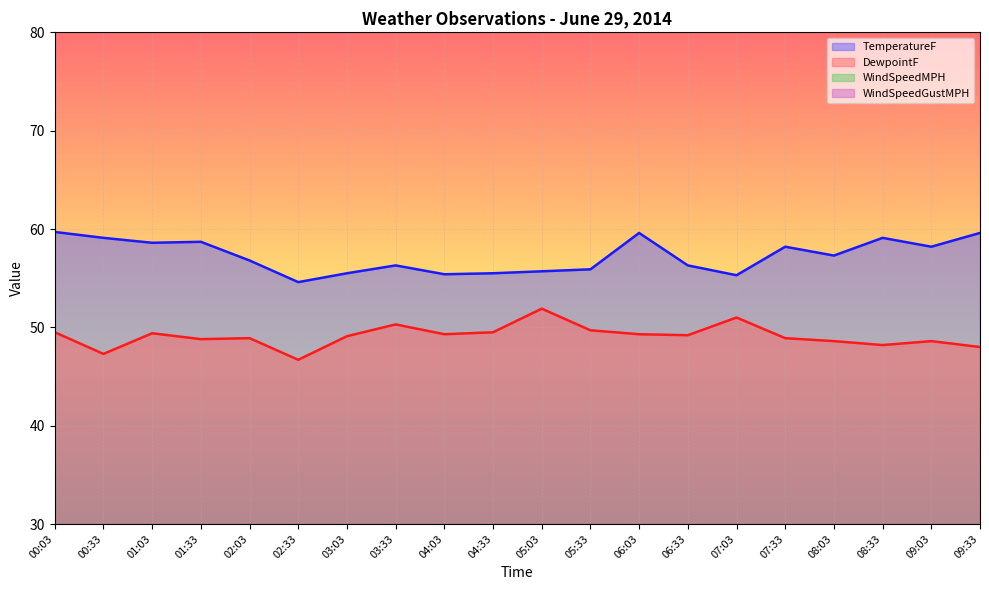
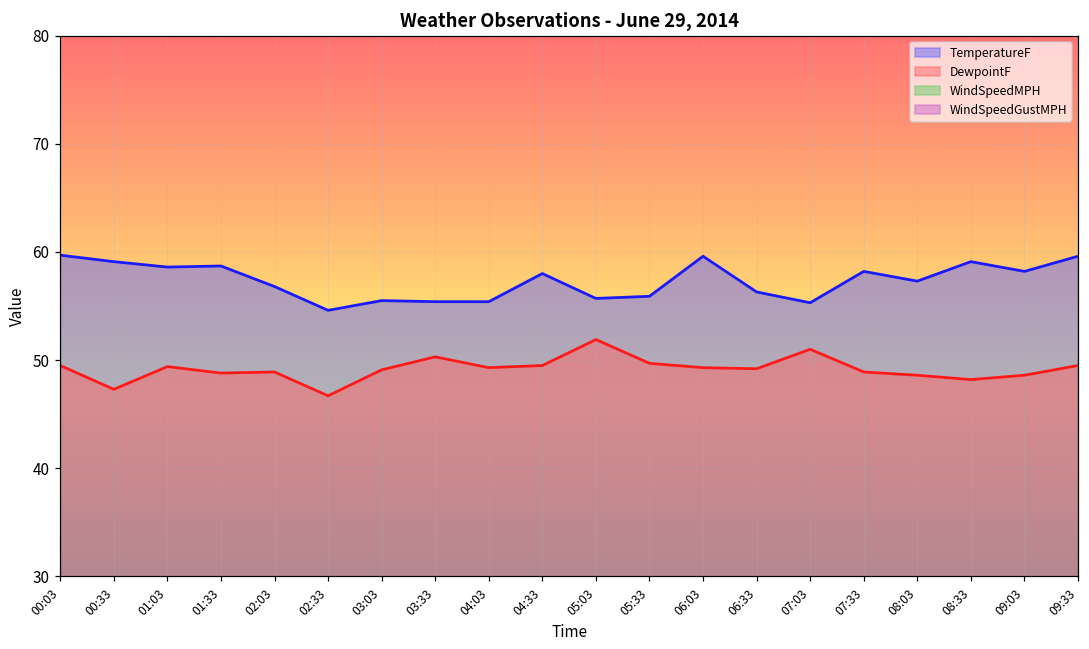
TemperatureF, 03:33: 56 -> 55
TemperatureF, 04:33: 56 -> 58
DewpointF, 09:33: 48 -> 50
